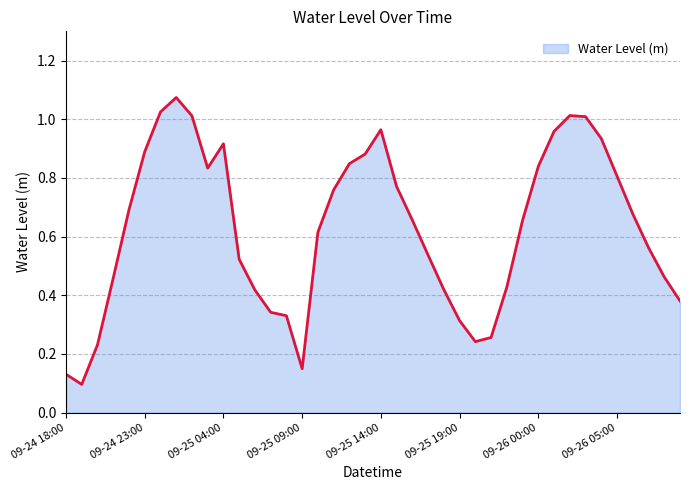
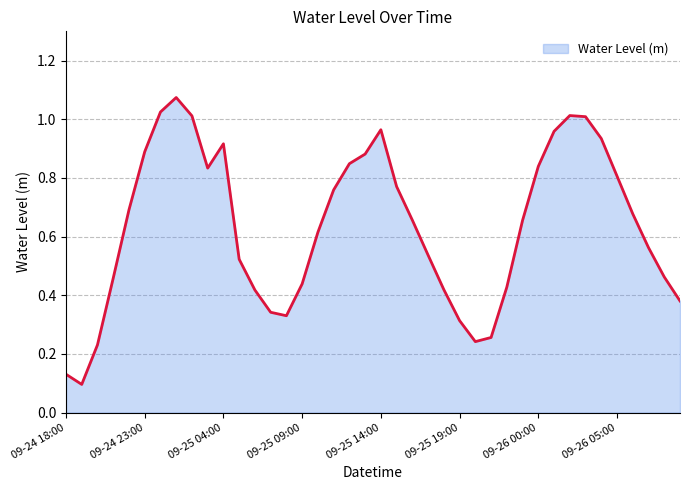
09-25 09:00: 0.15 -> 0.44
